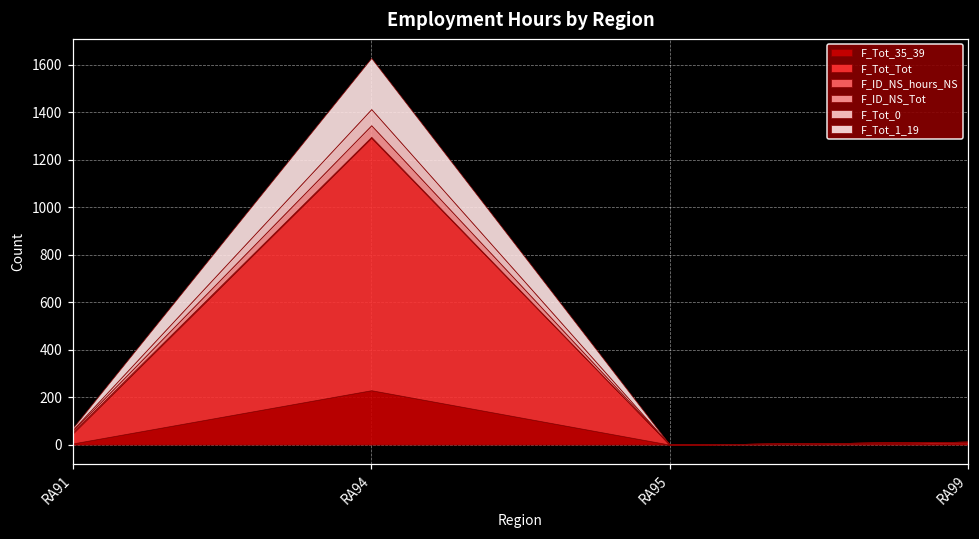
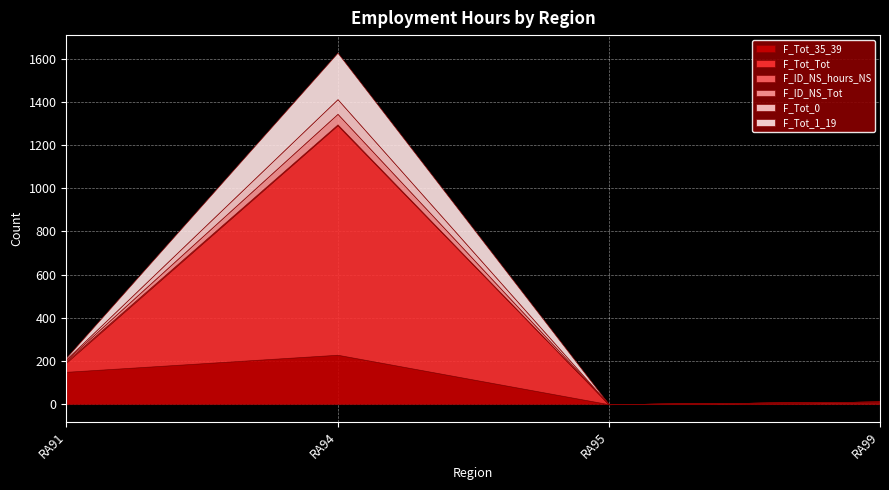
F_Tot_35_39, RA91: 10 -> 150
